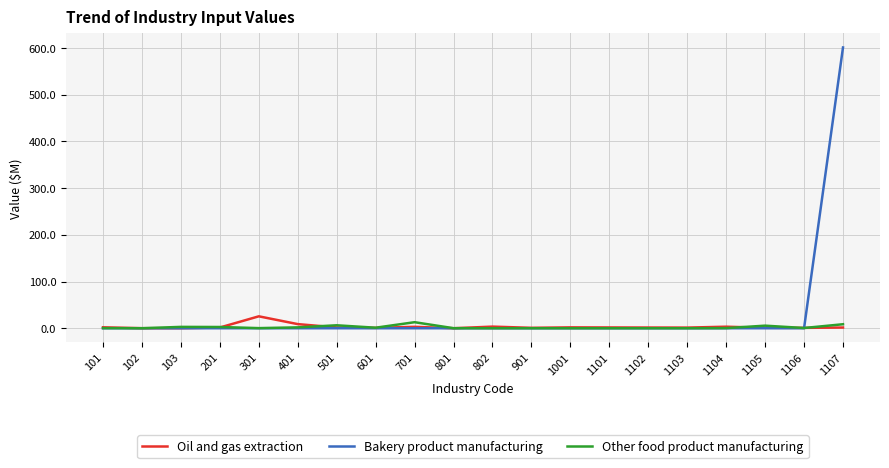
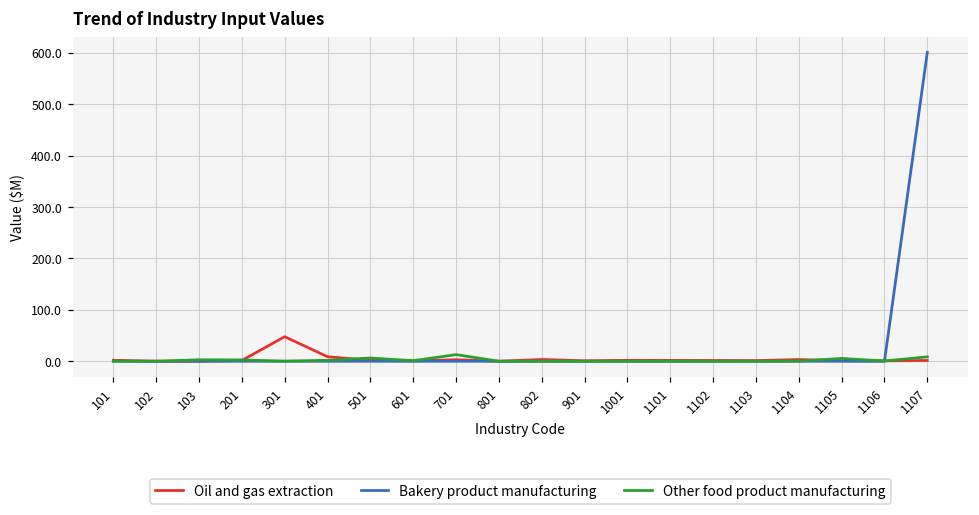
Oil and gas extraction, 301: 30 -> 50
